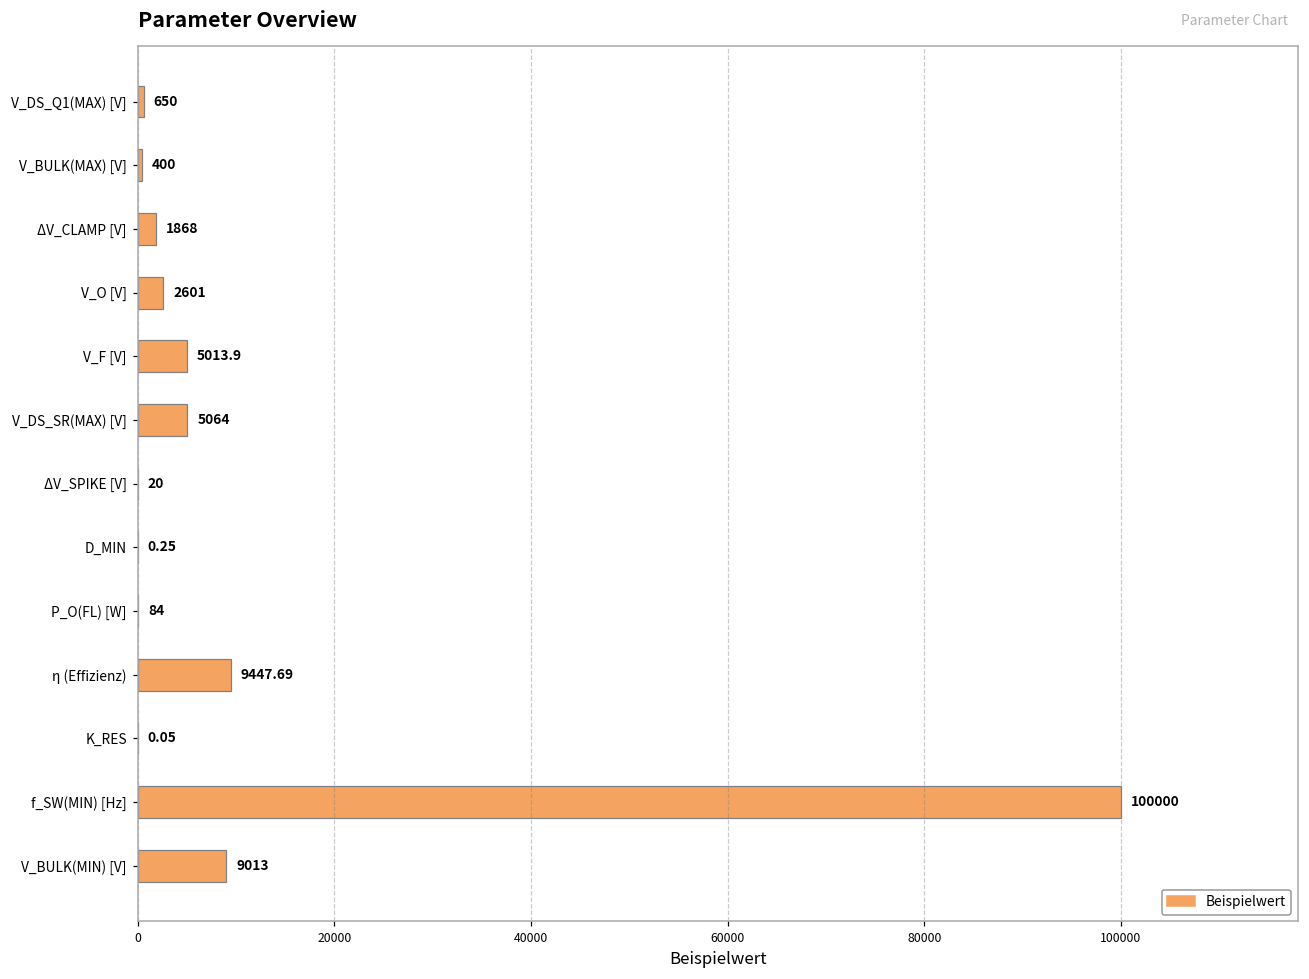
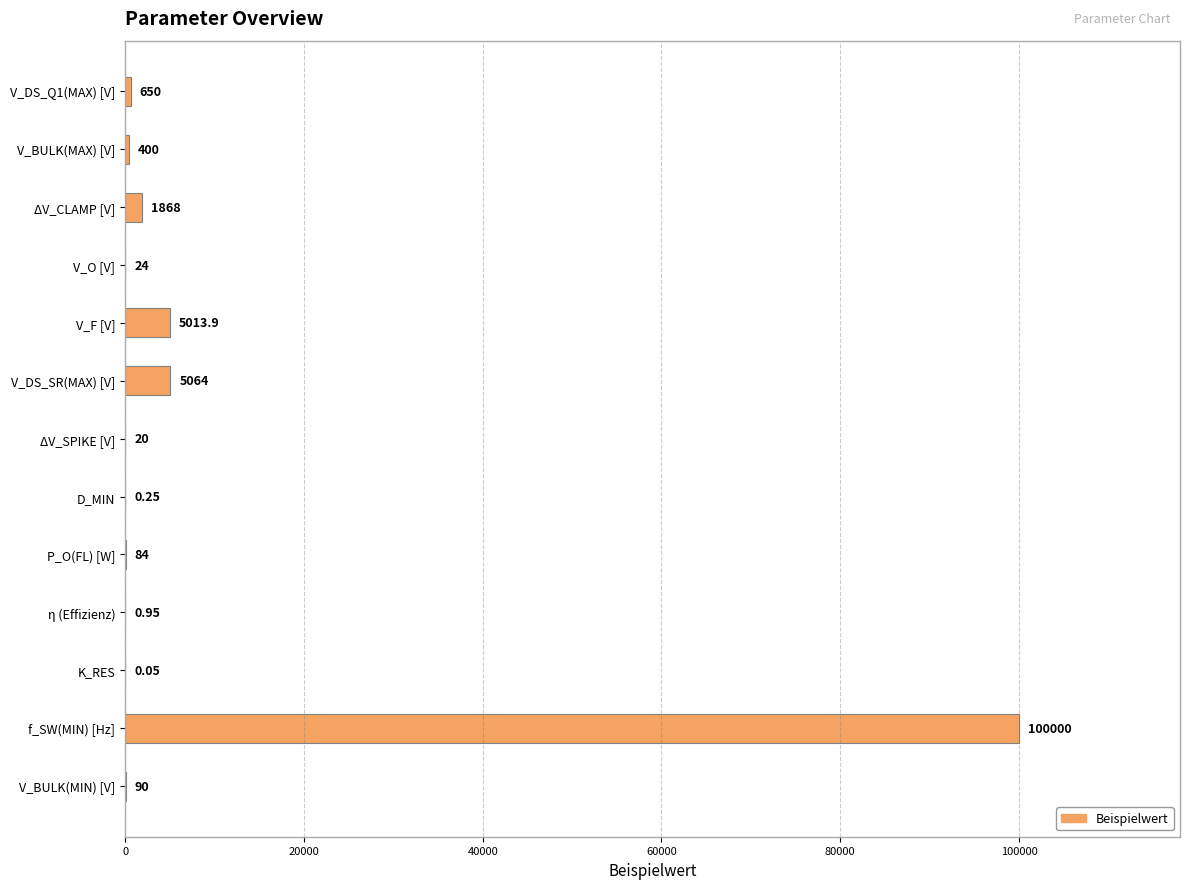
V_O [V]: 2601 -> 24
η (Effizienz): 9447.69 -> 0.95
V_BULK(MIN) [V]: 9013 -> 90
